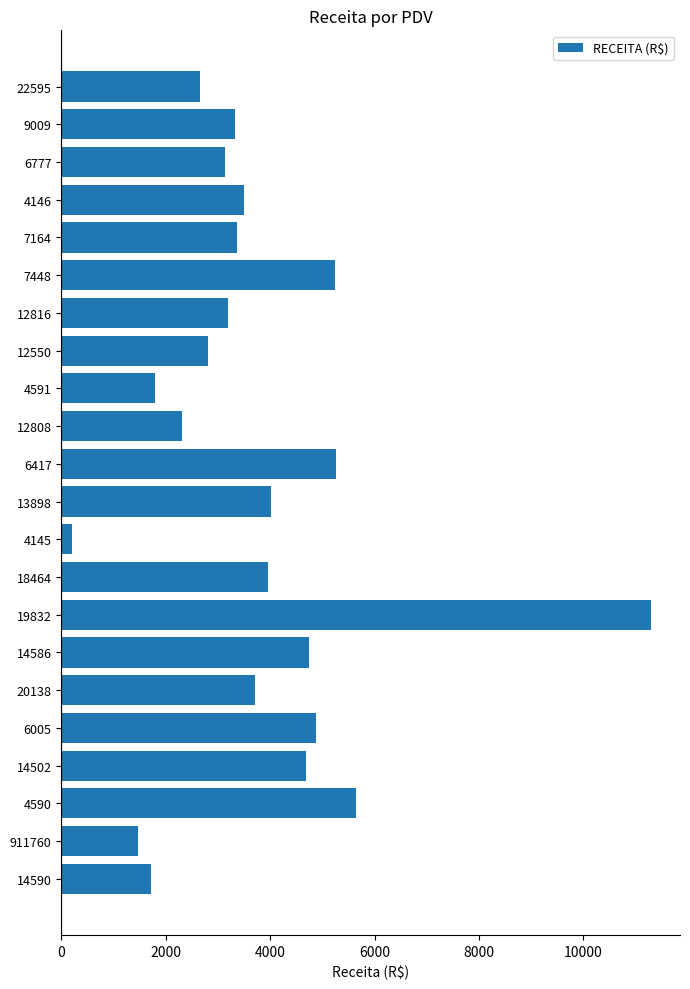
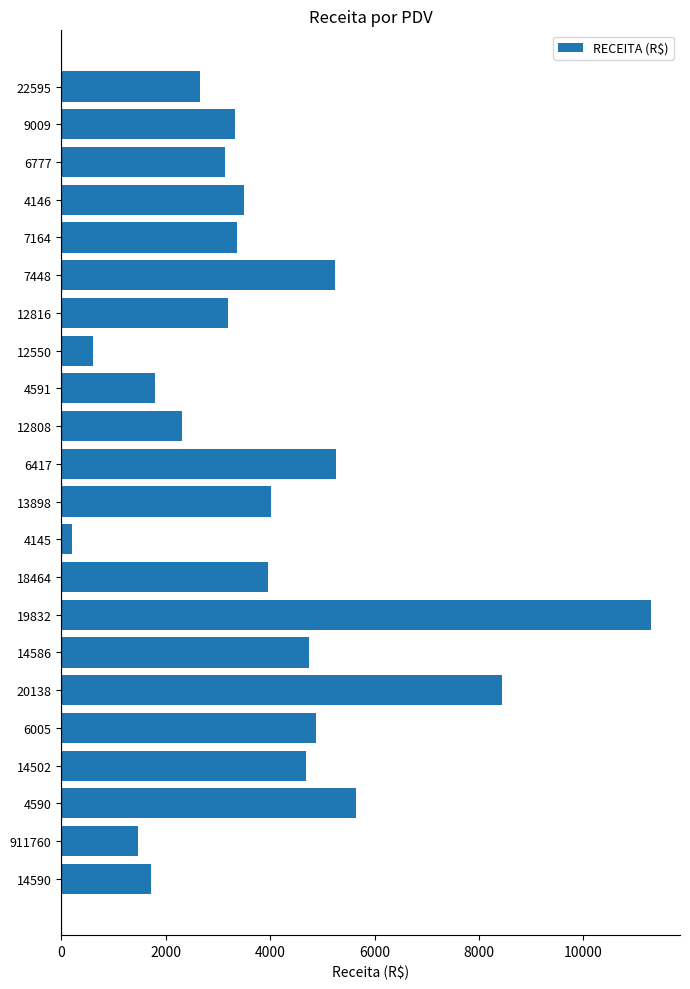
12550: 2800 -> 600
20138: 3700 -> 8400
